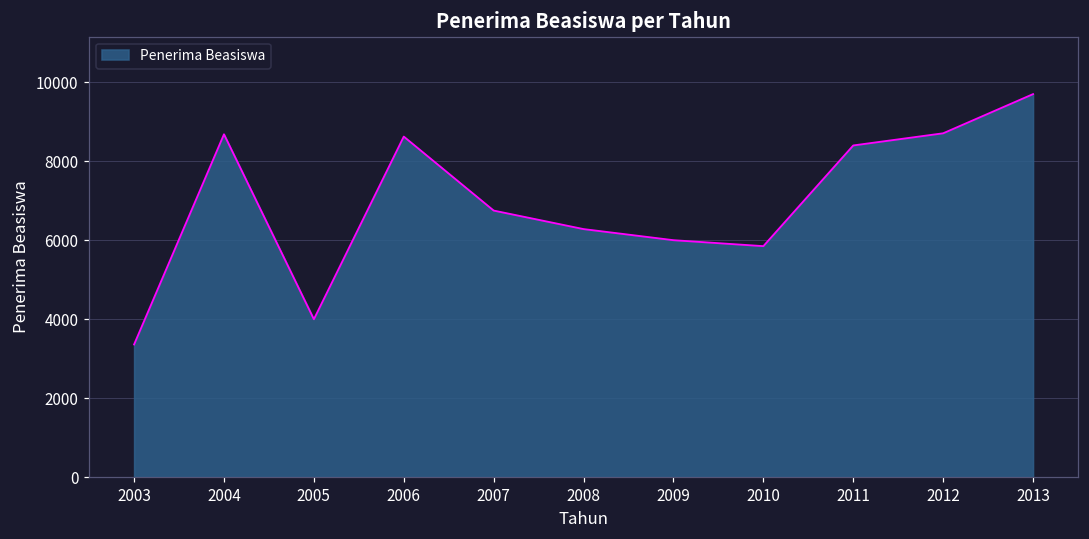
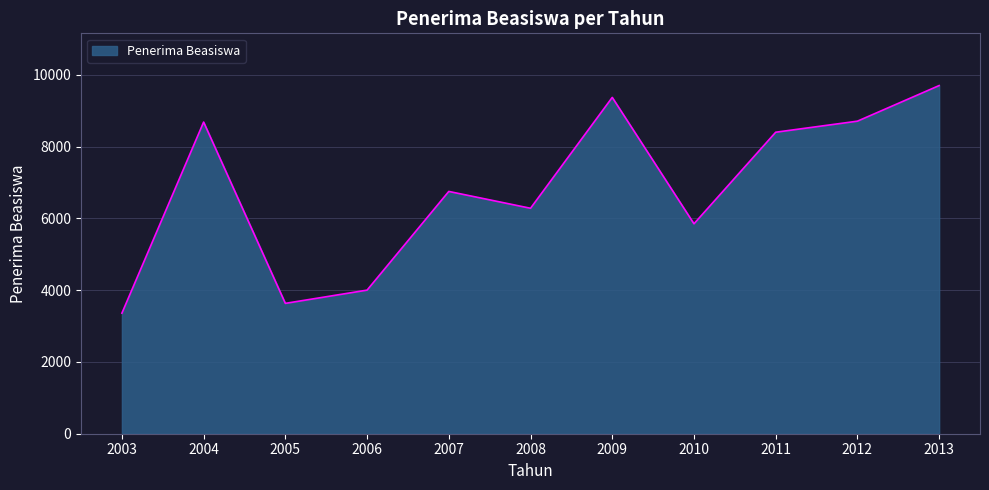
2005: 4000 -> 3600
2006: 8600 -> 4000
2009: 6000 -> 9400
